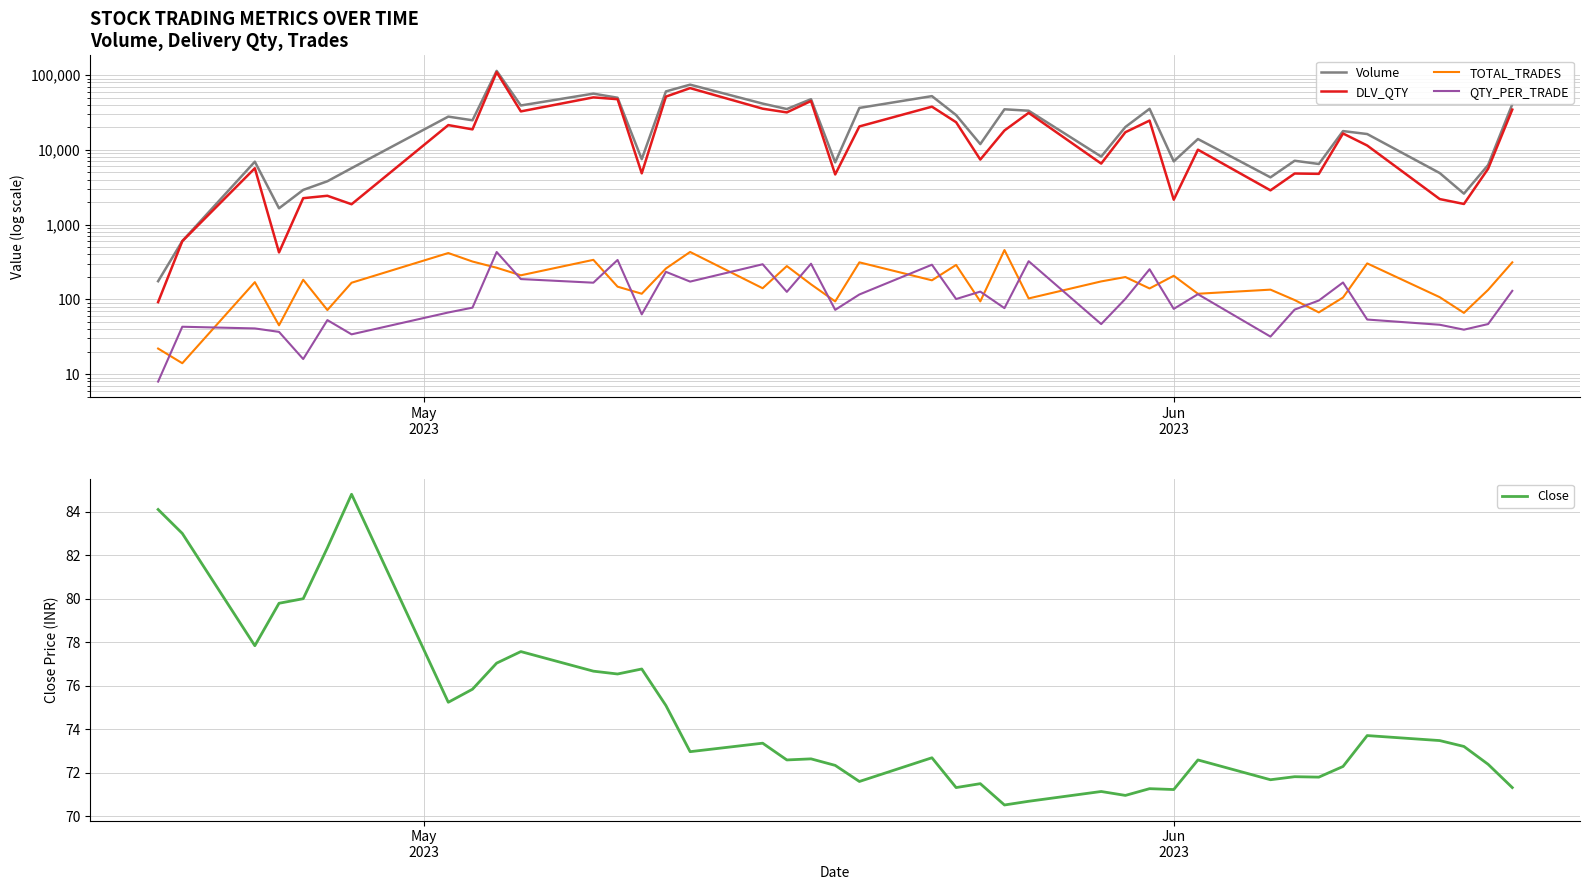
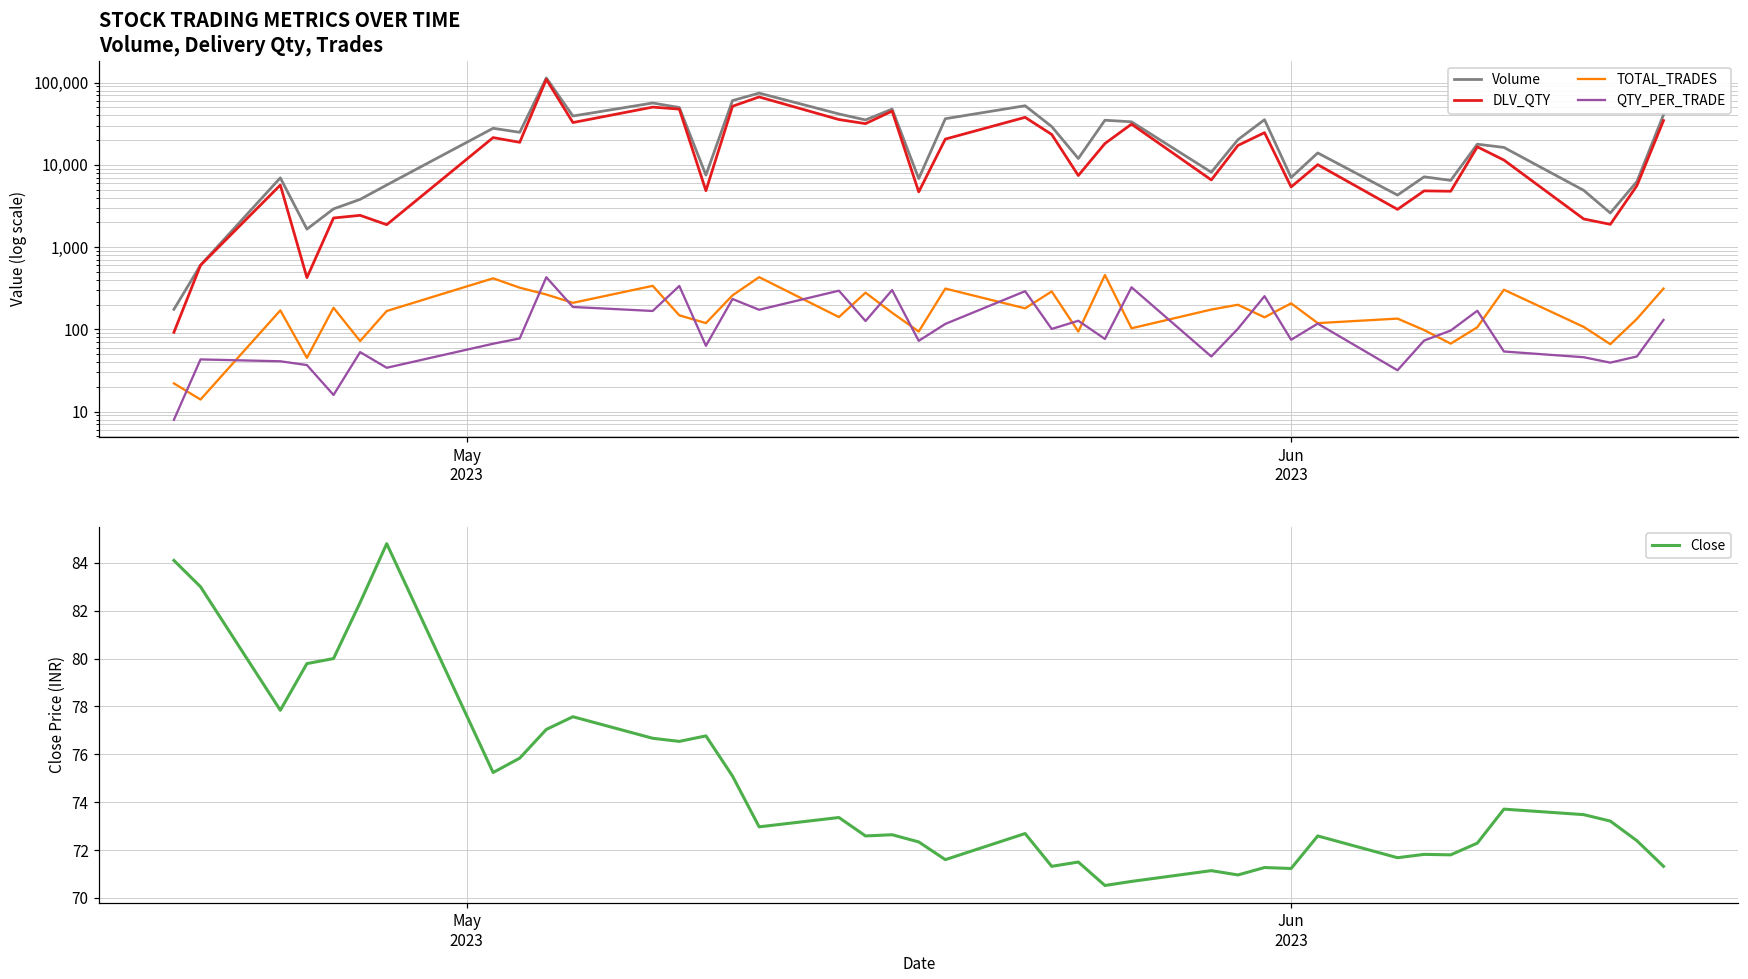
STOCK TRADING METRICS OVER TIME Volume, Delivery Qty, Trades, DLV_QTY, Jun 2023: 2,200 -> 5,000
